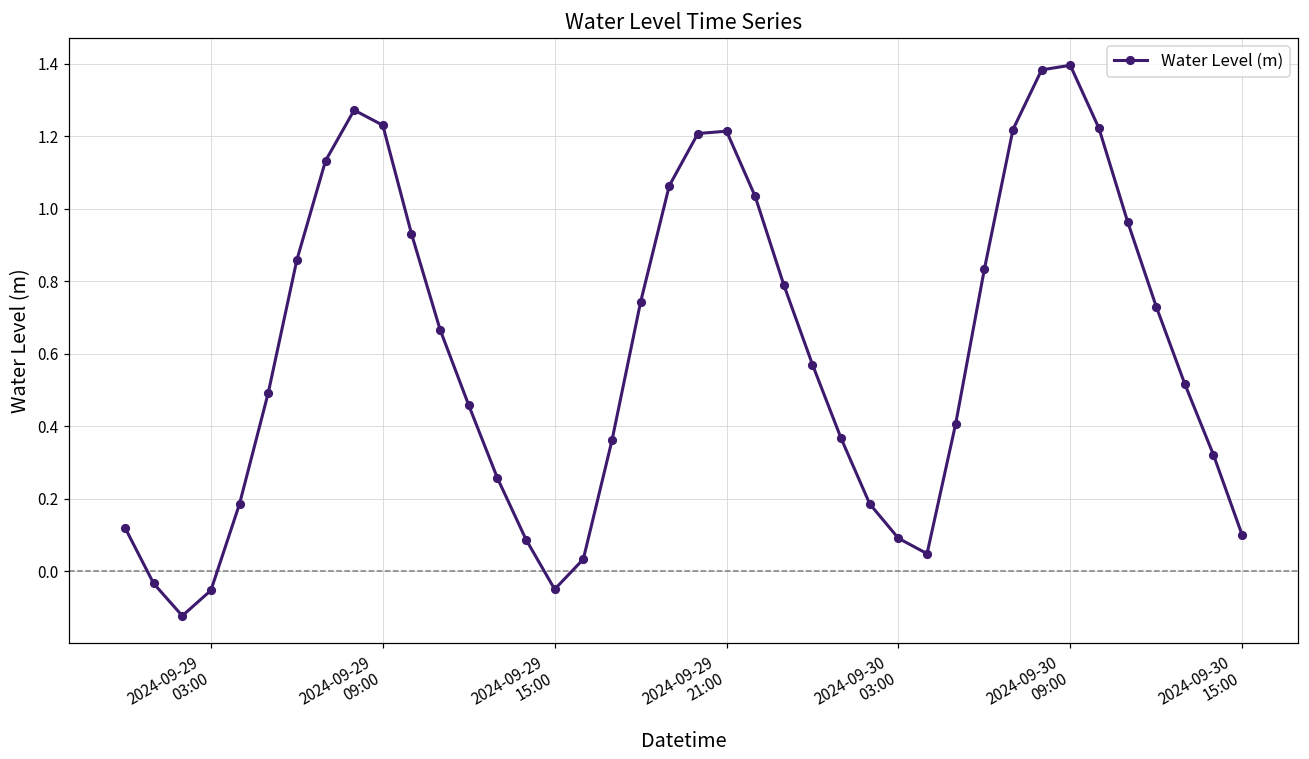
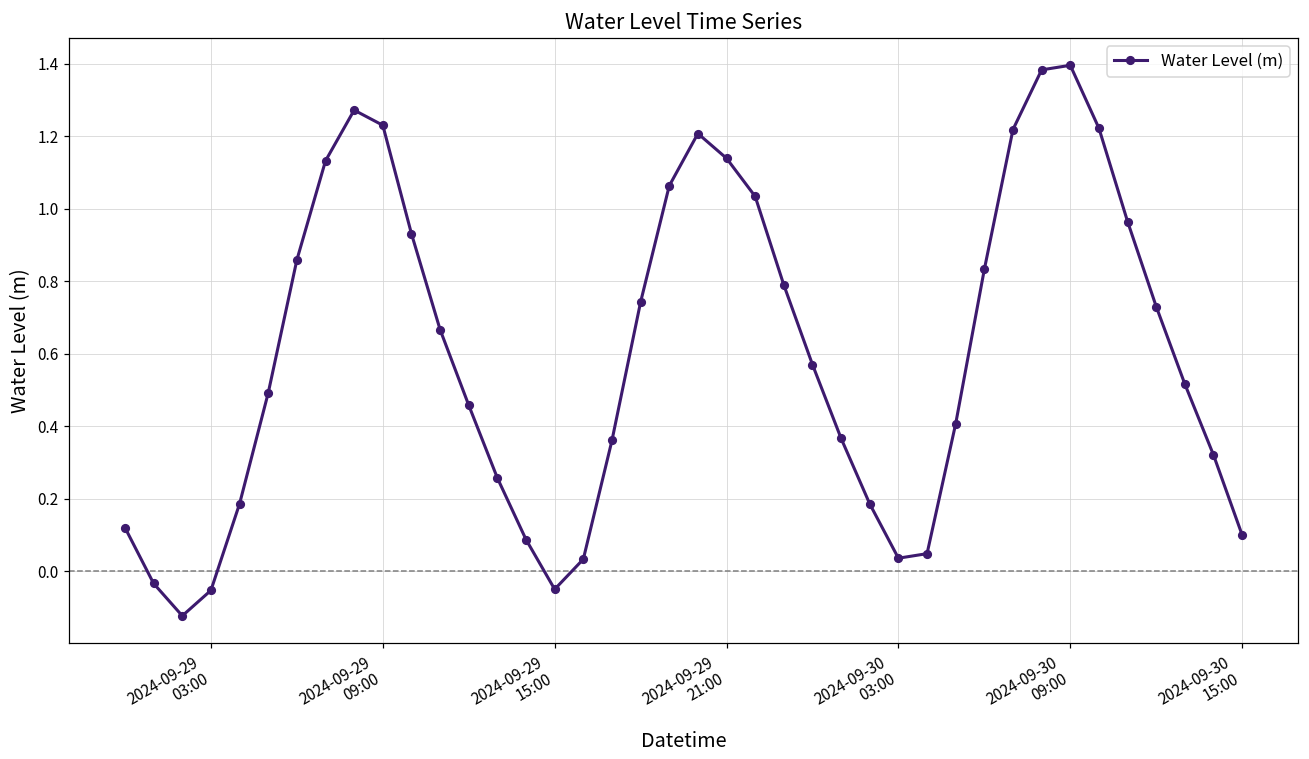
2024-09-29 21:00: 1.21 -> 1.14
2024-09-30 03:00: 0.09 -> 0.04
